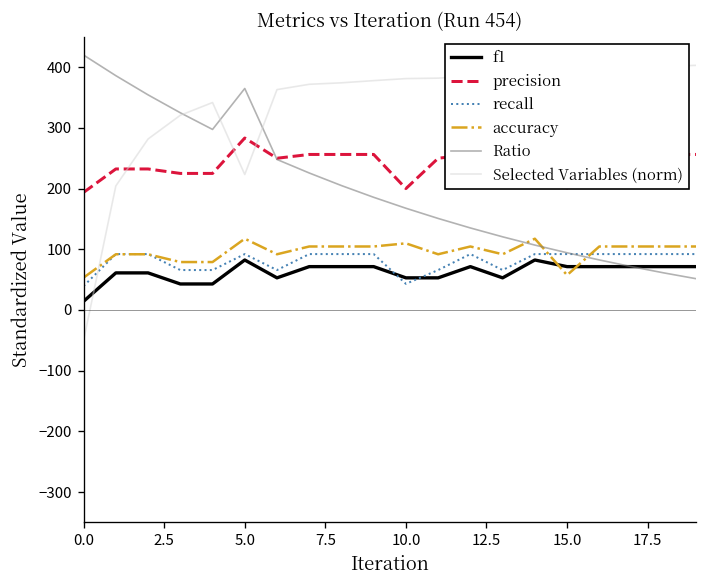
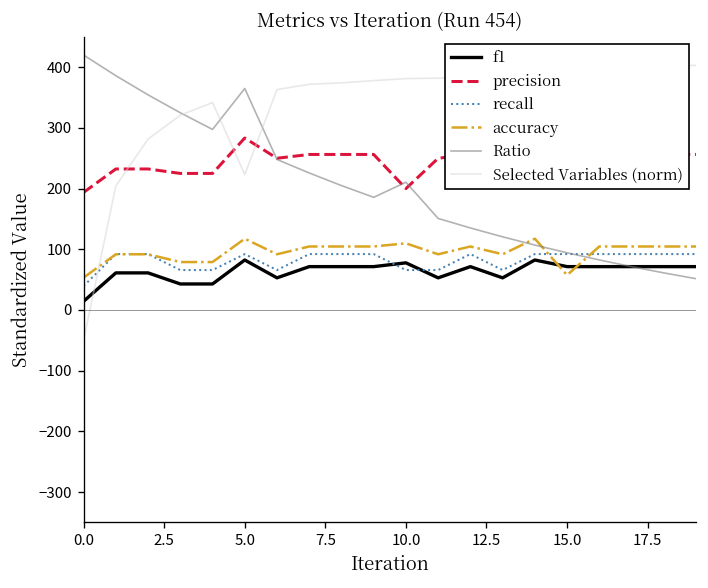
f1, 10.0: 50 -> 80
recall, 10.0: 40 -> 70
Ratio, 10.0: 170 -> 210
